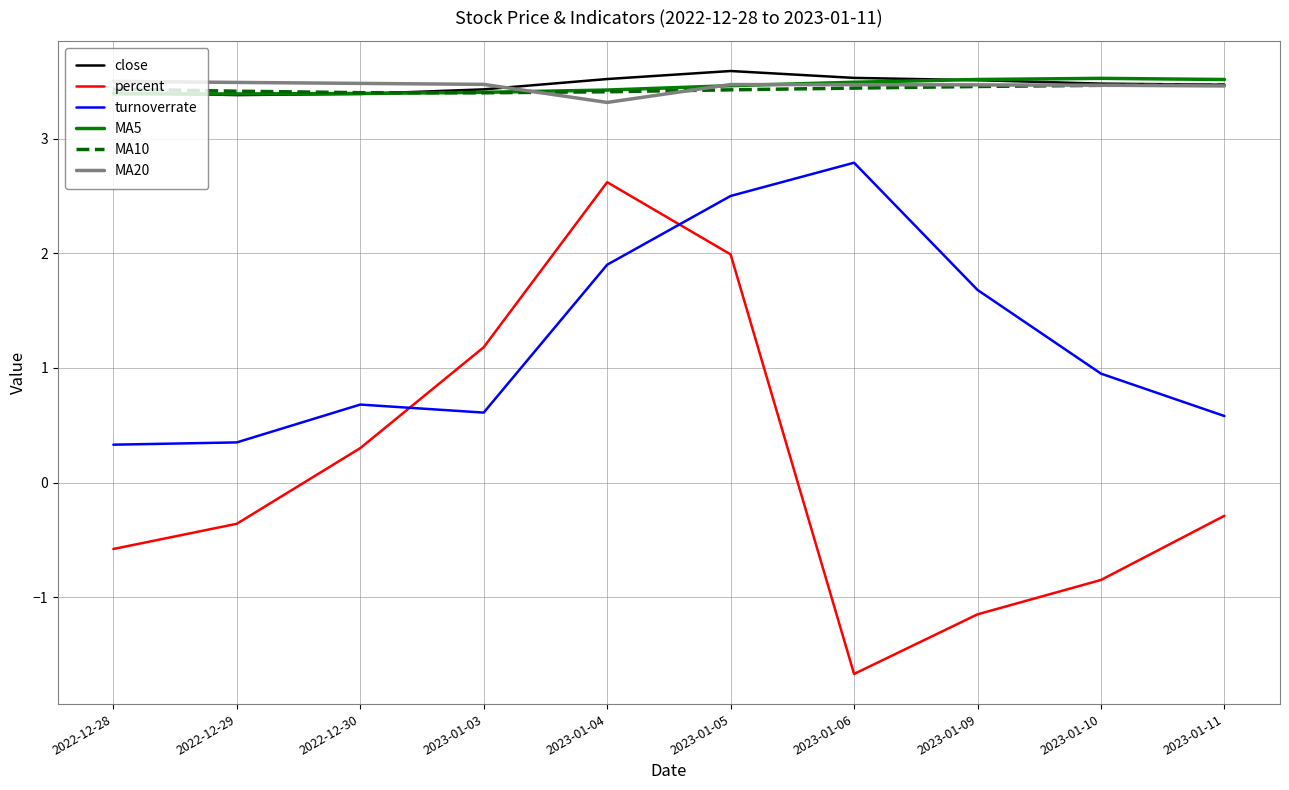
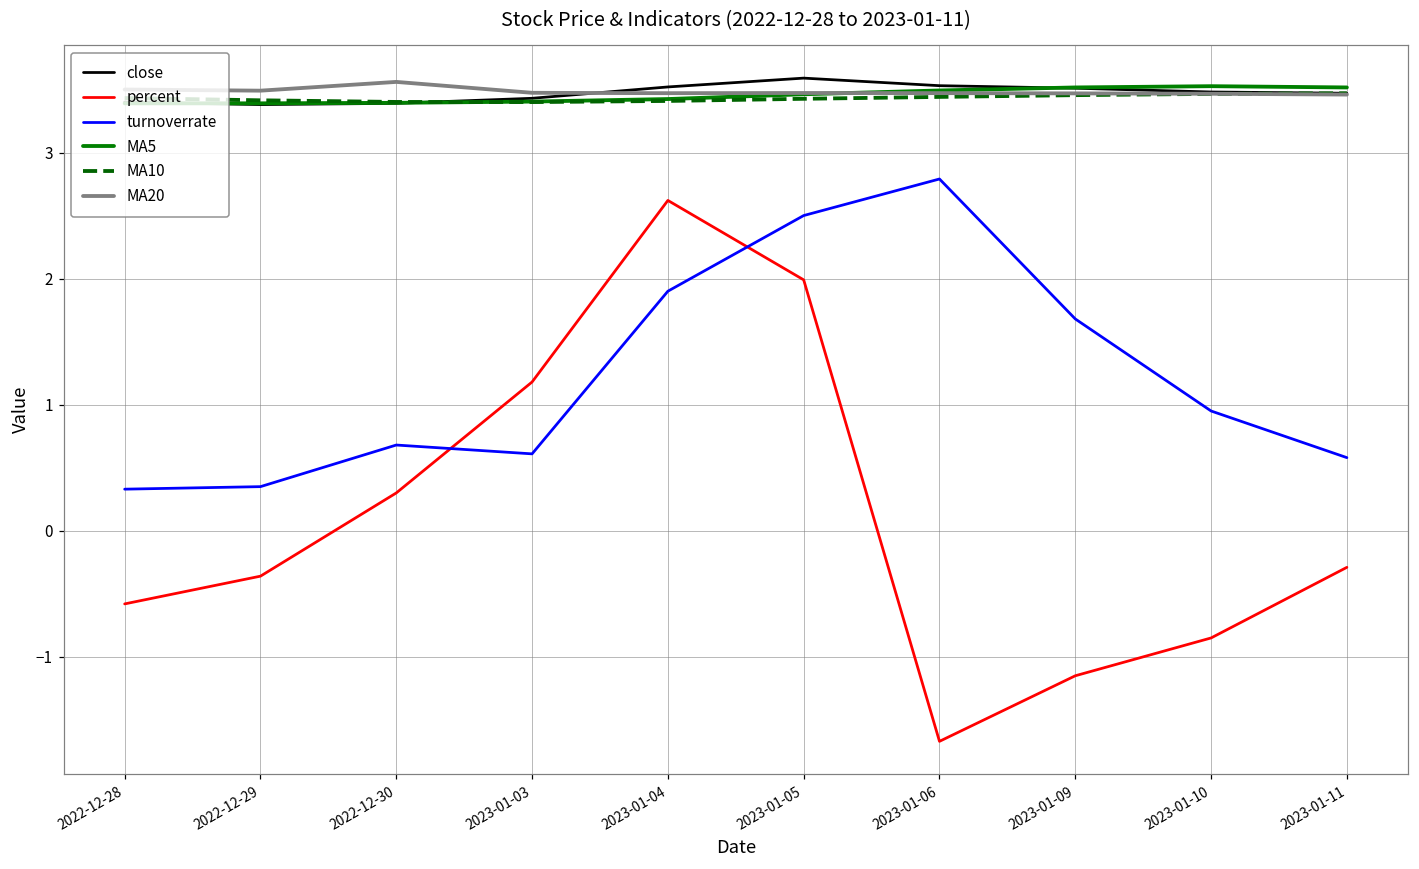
MA20, 2022-12-30: 3.48 -> 3.56
MA20, 2023-01-04: 3.32 -> 3.47
